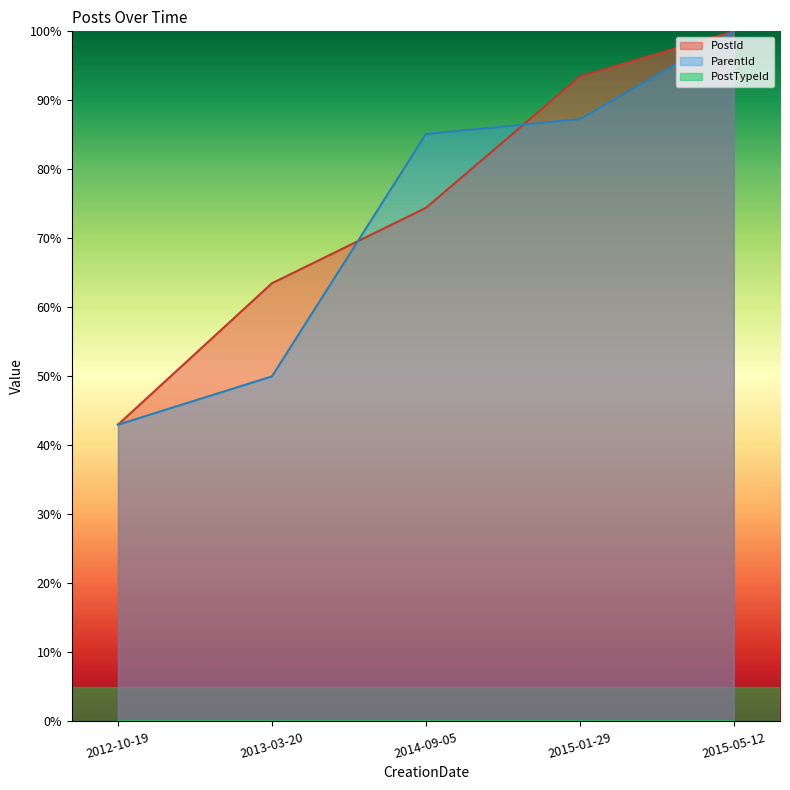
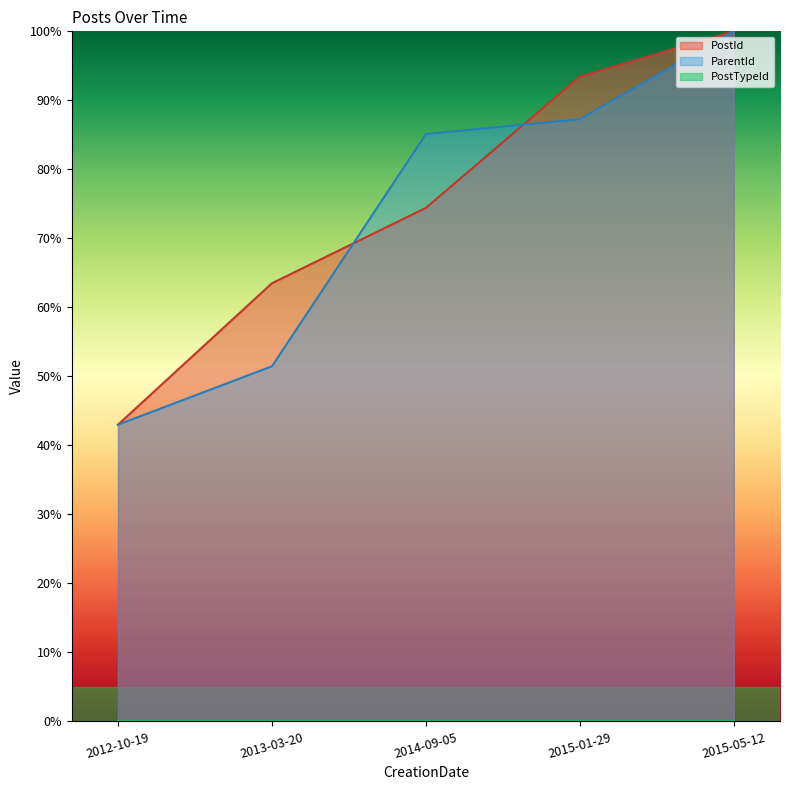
ParentId, 2013-03-20: 50% -> 51%
